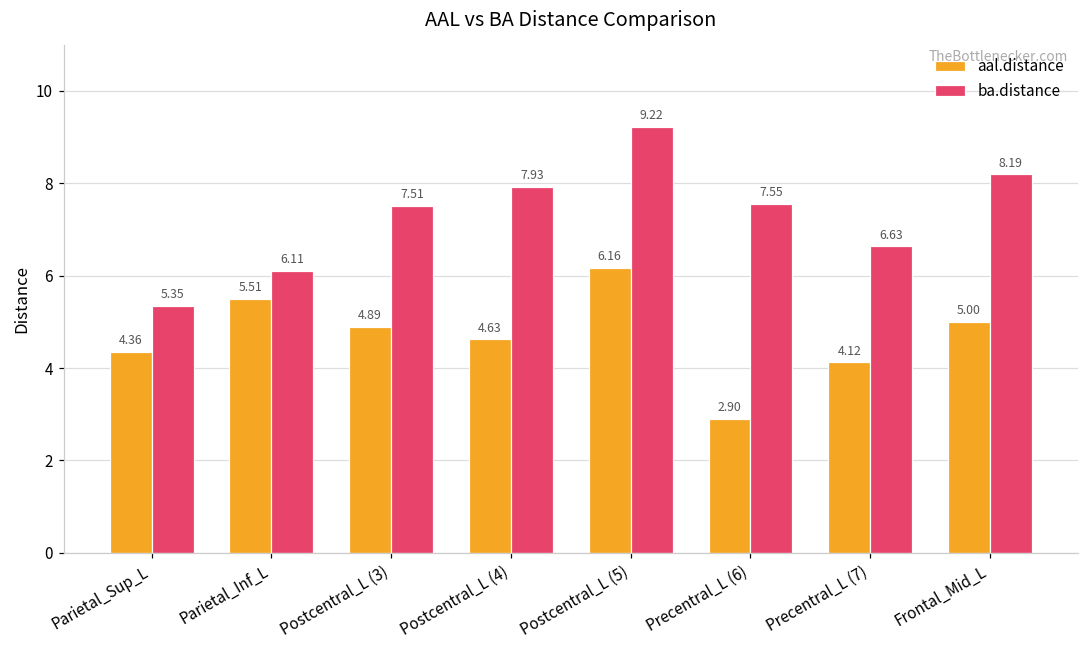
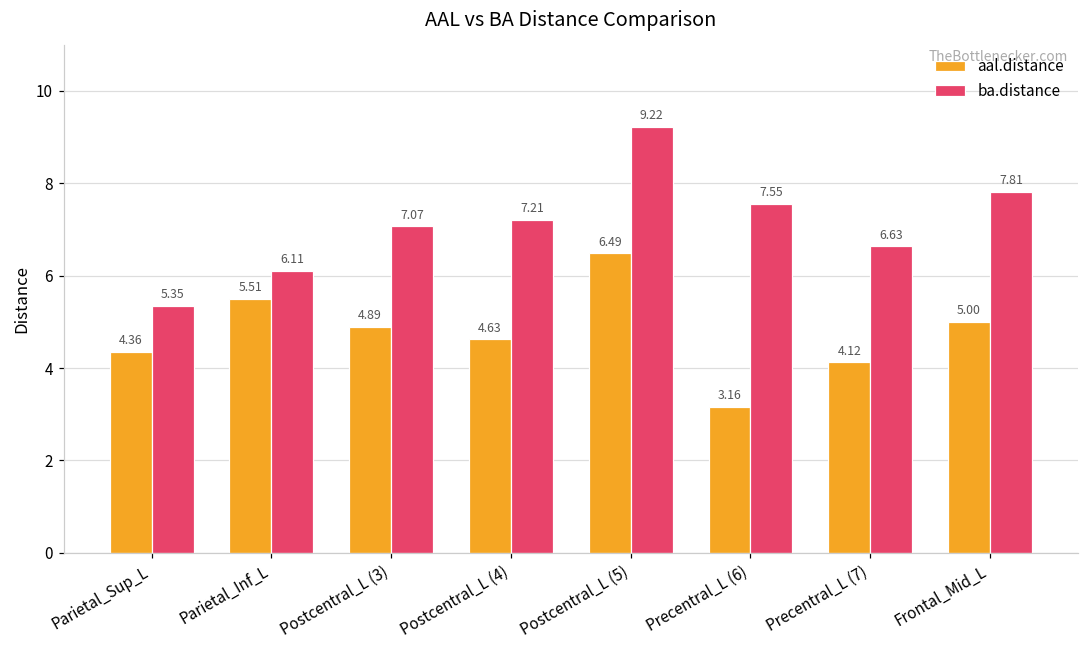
ba.distance, Postcentral_L (3): 7.51 -> 7.07
ba.distance, Postcentral_L (4): 7.93 -> 7.21
aal.distance, Postcentral_L (5): 6.16 -> 6.49
aal.distance, Precentral_L (6): 2.90 -> 3.16
ba.distance, Frontal_Mid_L: 8.19 -> 7.81
